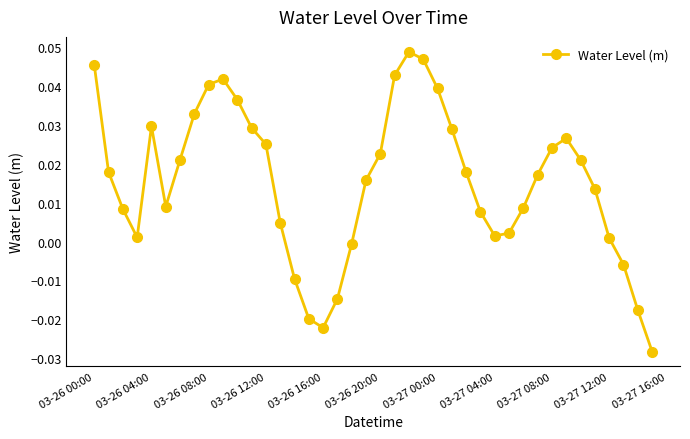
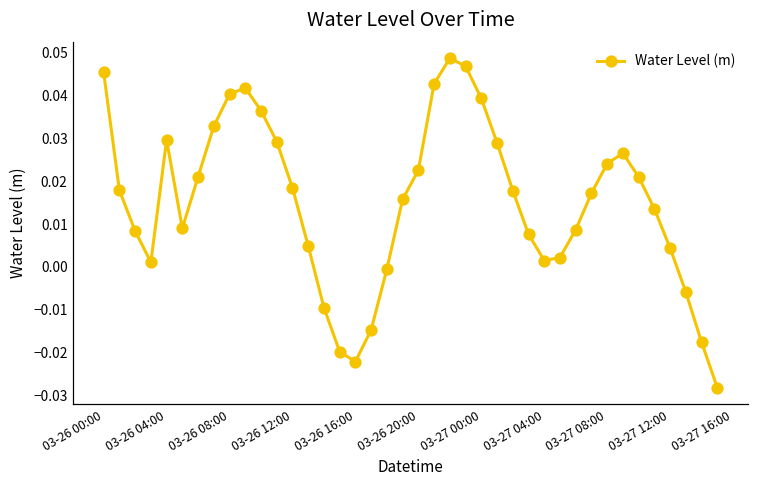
03-26 12:00: 0.025 -> 0.018
03-27 12:00: 0.001 -> 0.004
